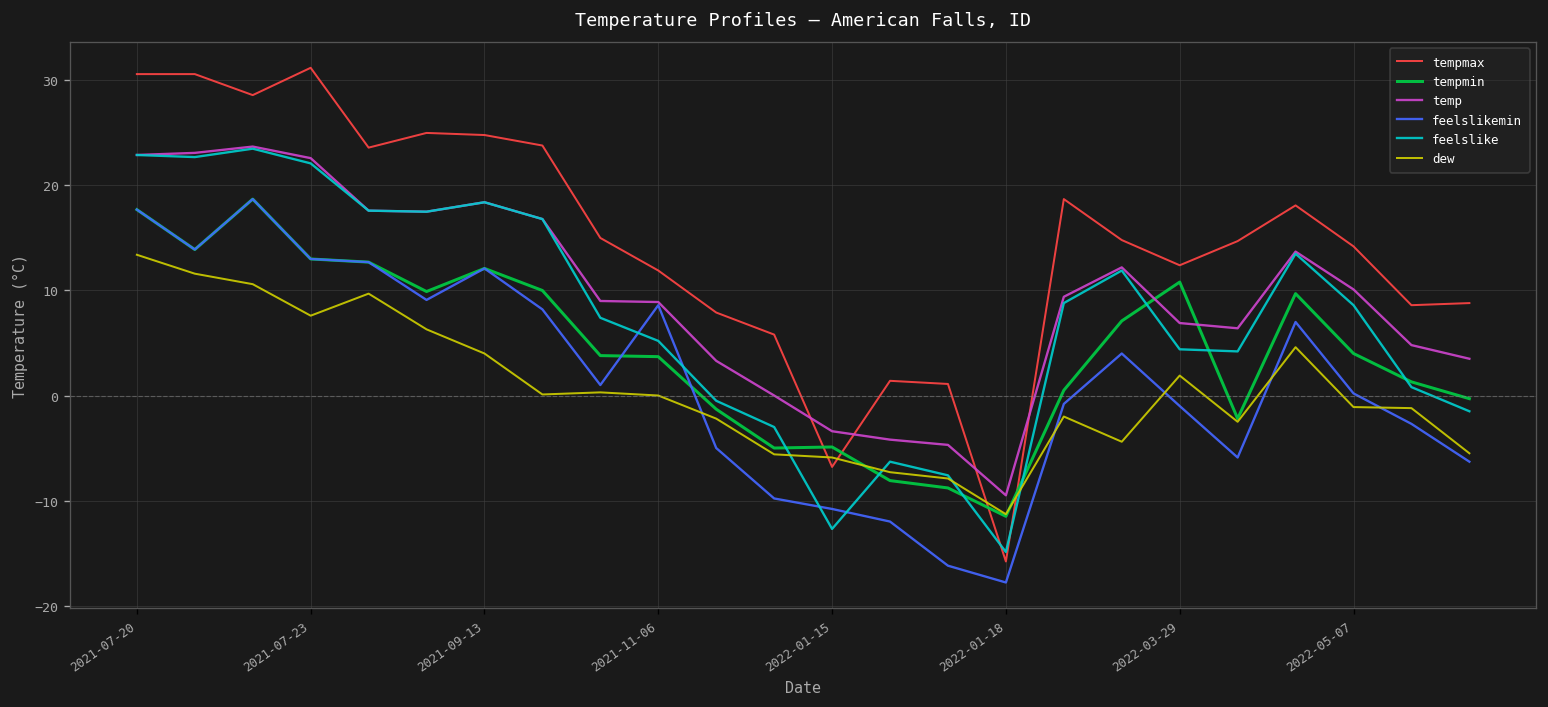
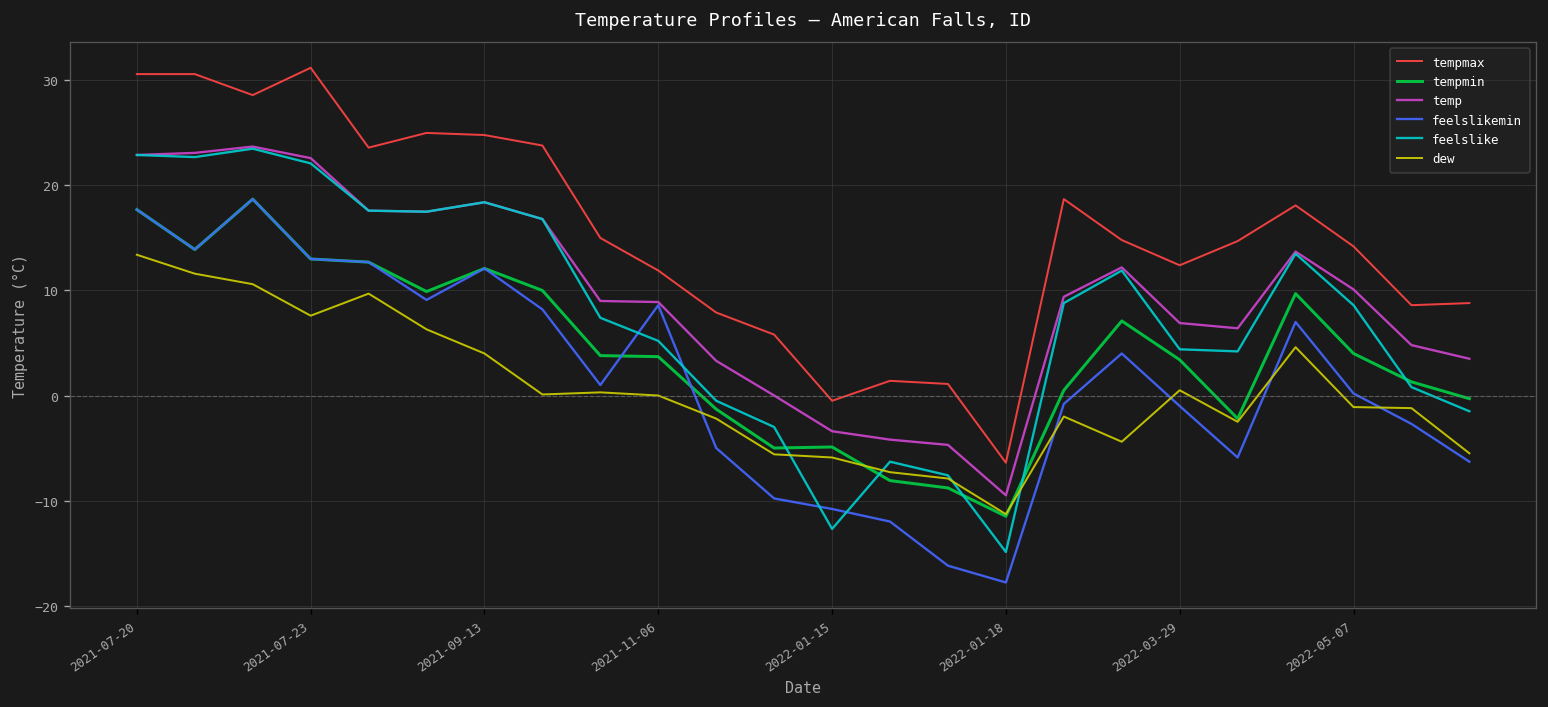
tempmax, 2022-01-15: -7 -> -1
tempmax, 2022-01-18: -16 -> -6
tempmin, 2022-03-29: 11 -> 3
dew, 2022-03-29: 2 -> 1
